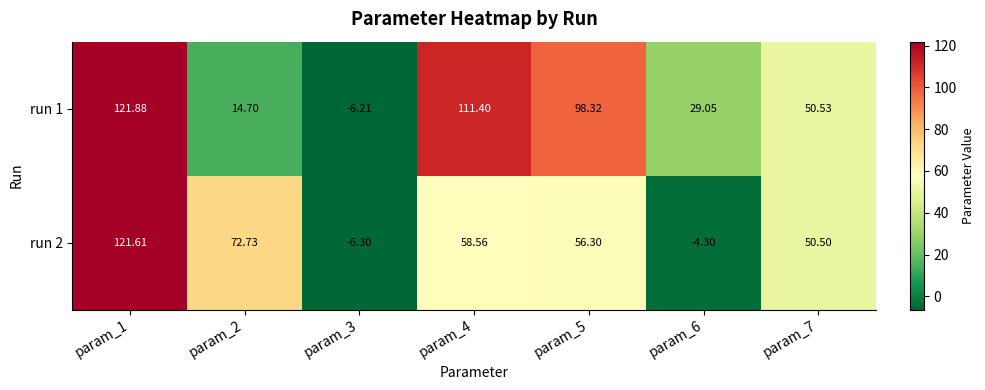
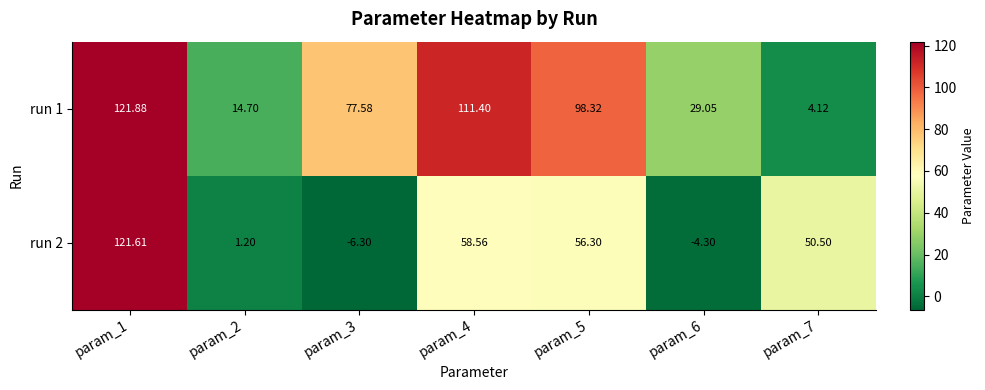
run 1, param_3: -6.21 -> 77.58
run 1, param_7: 50.53 -> 4.12
run 2, param_2: 72.73 -> 1.20
